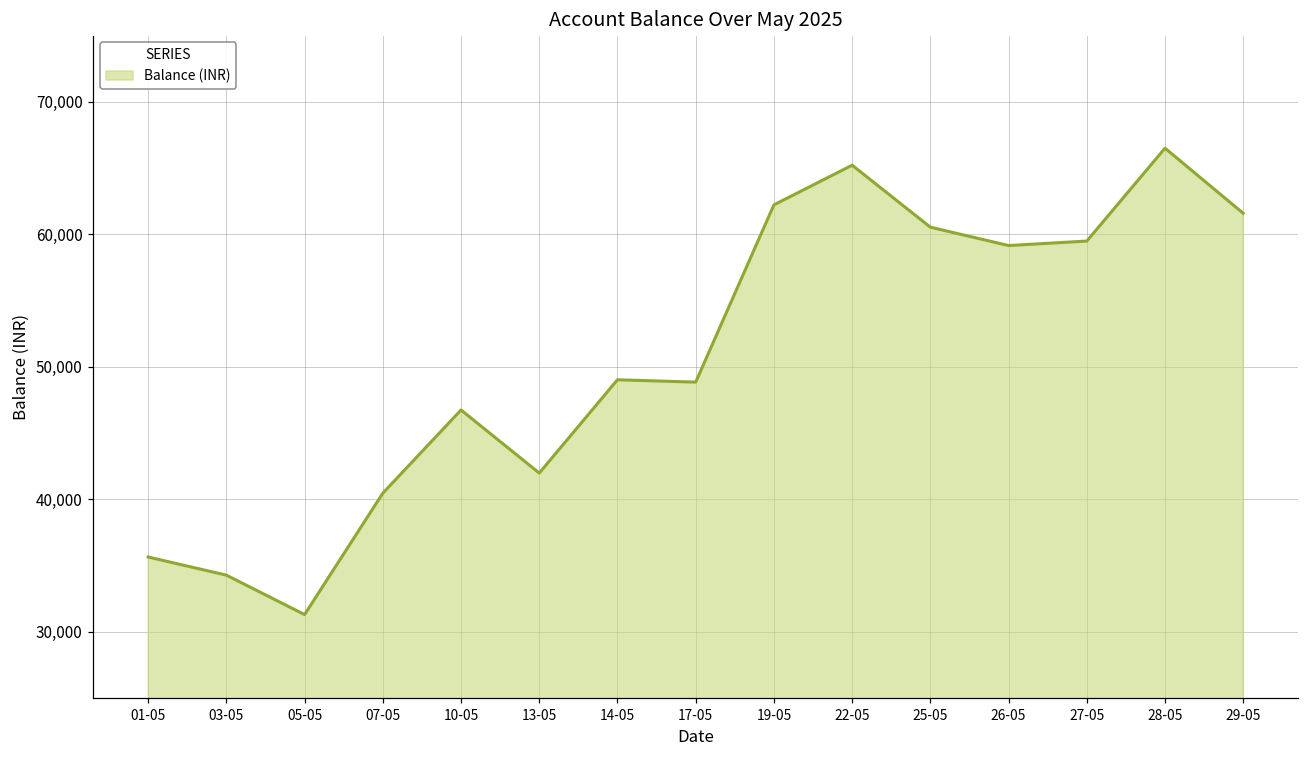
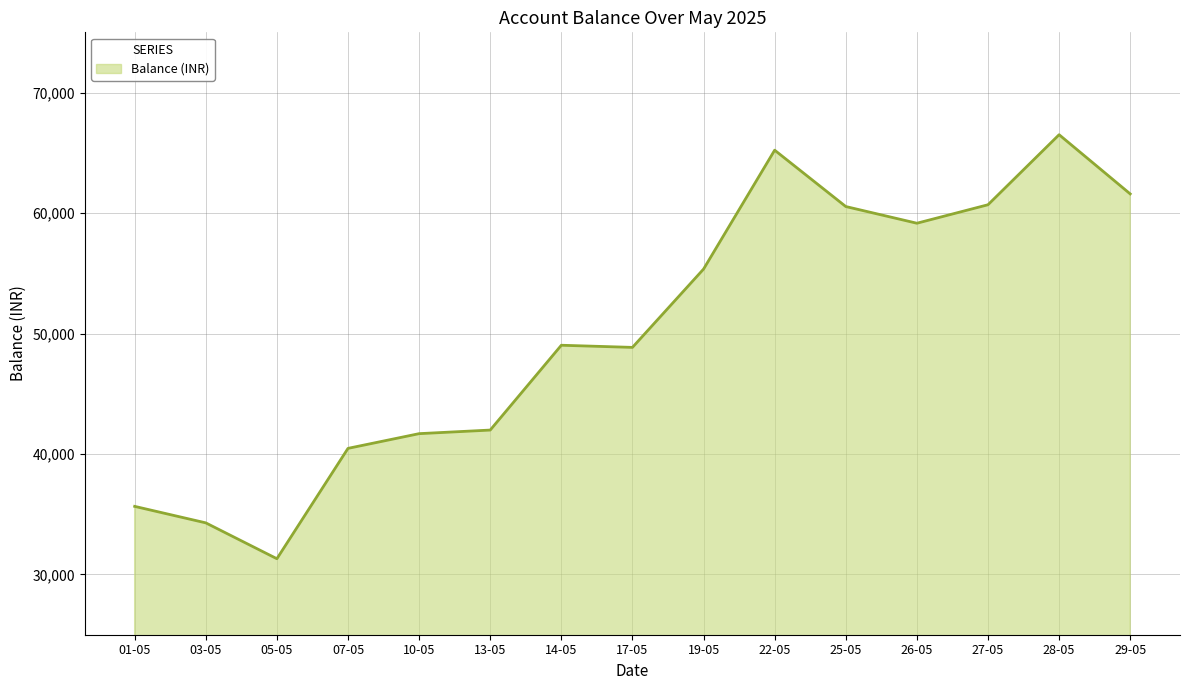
10-05: 46,700 -> 41,700
19-05: 62,200 -> 55,300
27-05: 59,500 -> 60,700
